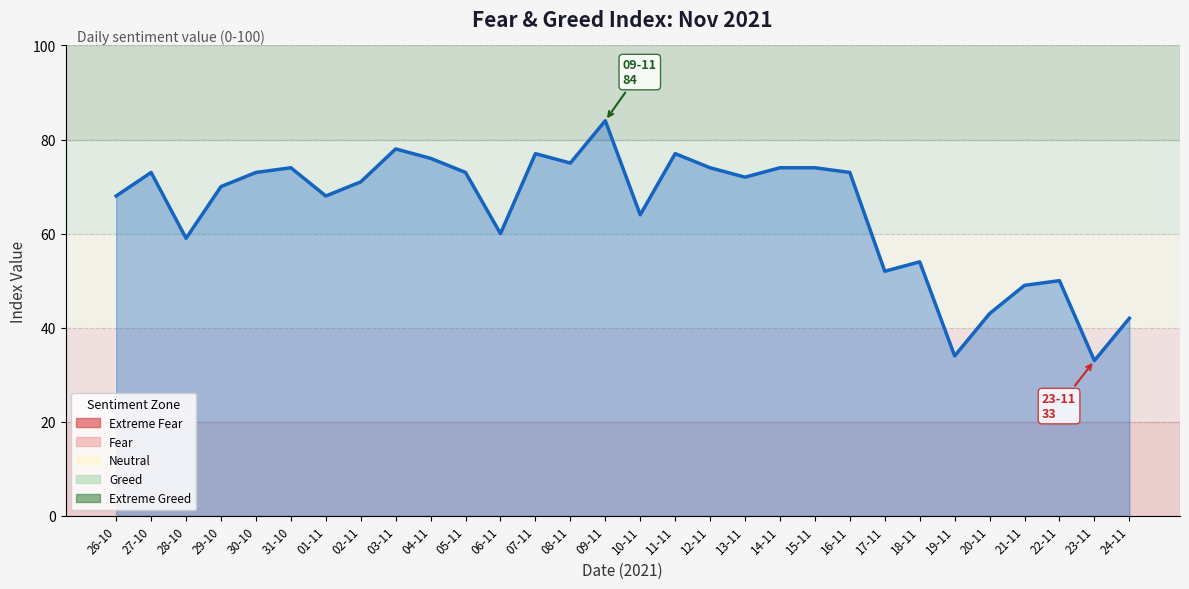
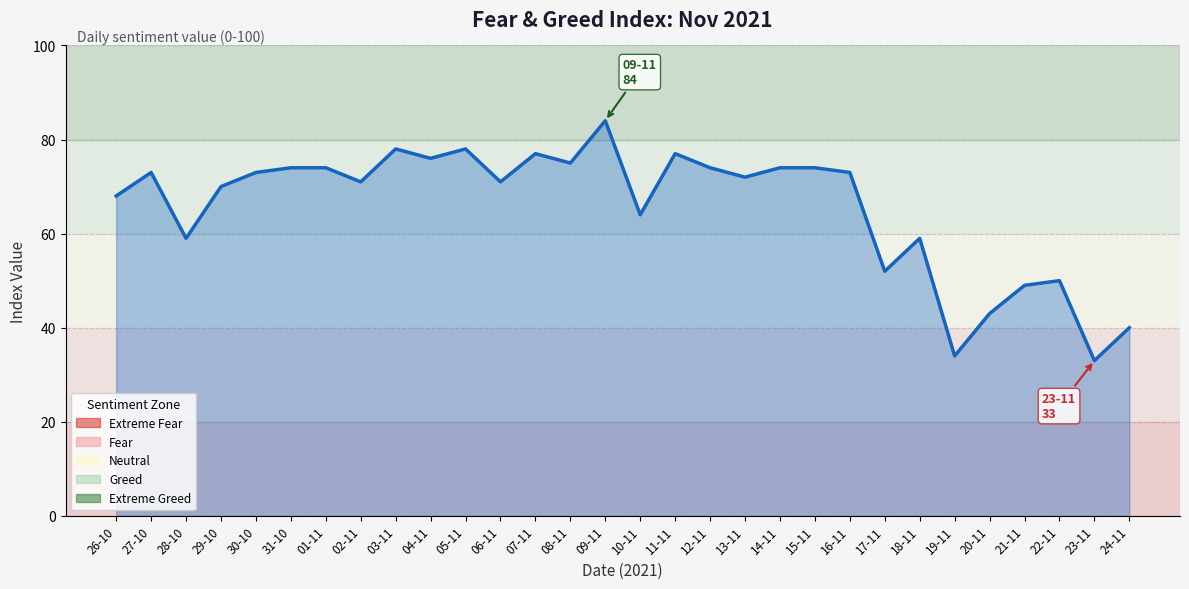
01-11: 68 -> 74
05-11: 73 -> 78
06-11: 60 -> 71
18-11: 54 -> 59
24-11: 42 -> 40
